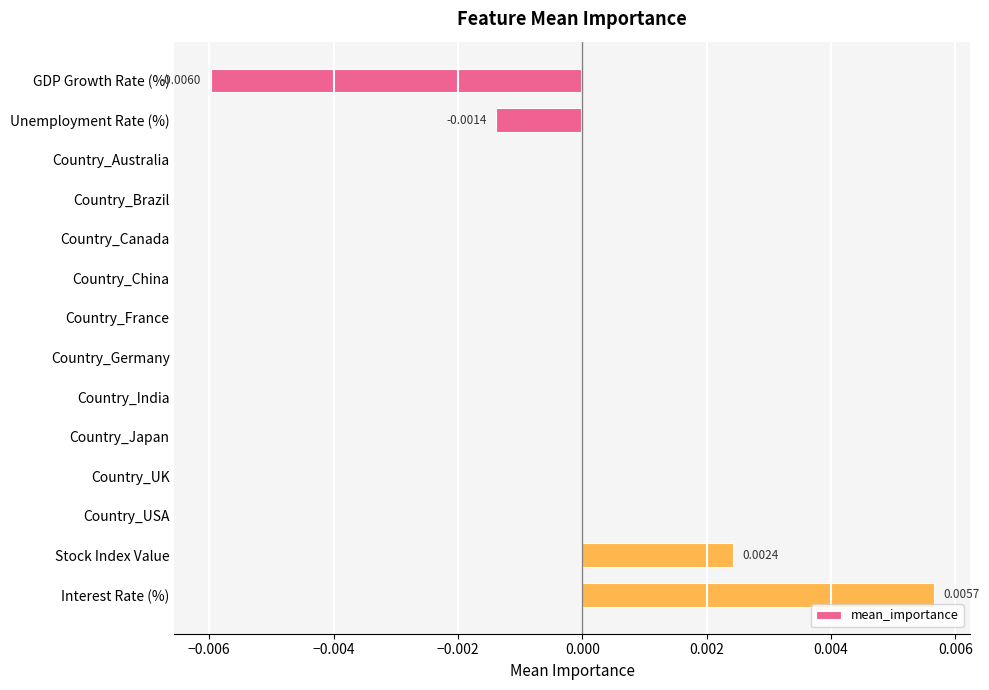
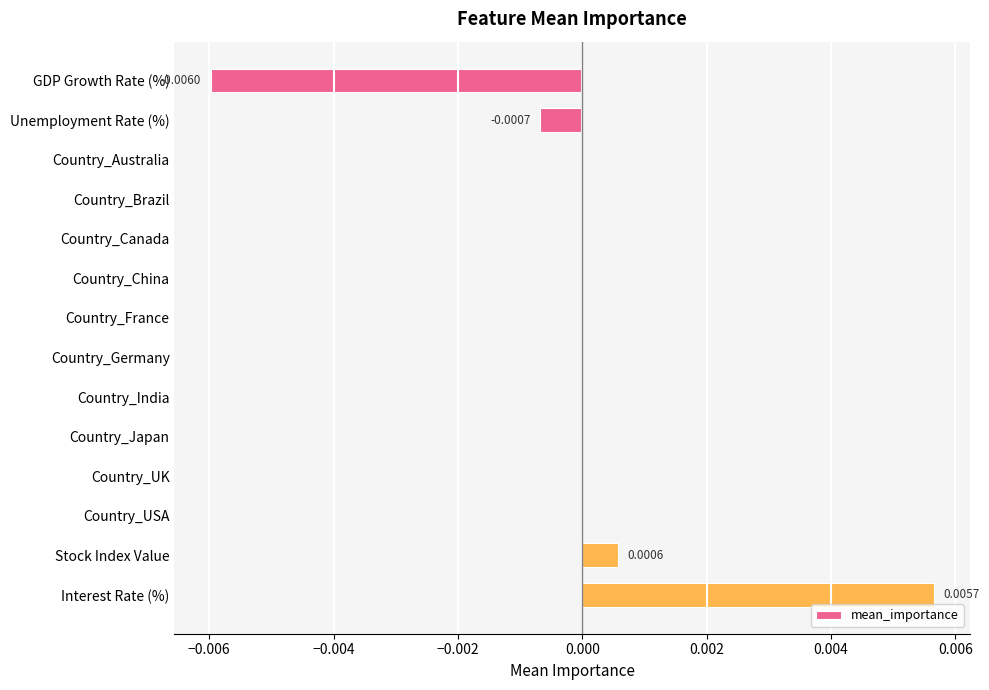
Unemployment Rate (%): -0.0014 -> -0.0007
Stock Index Value: 0.0024 -> 0.0006
